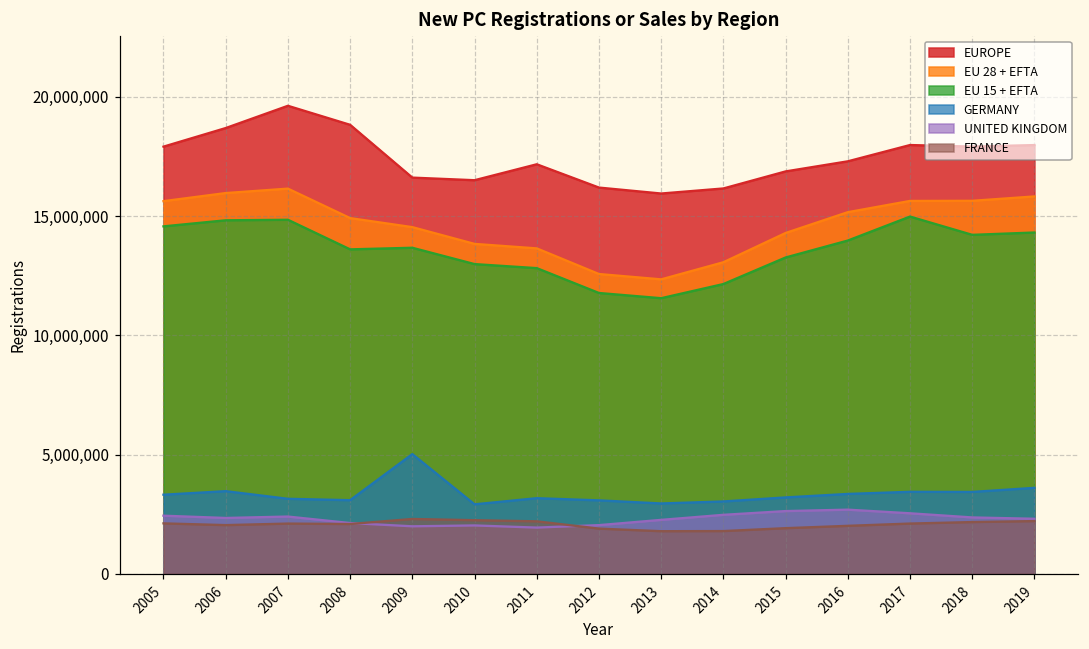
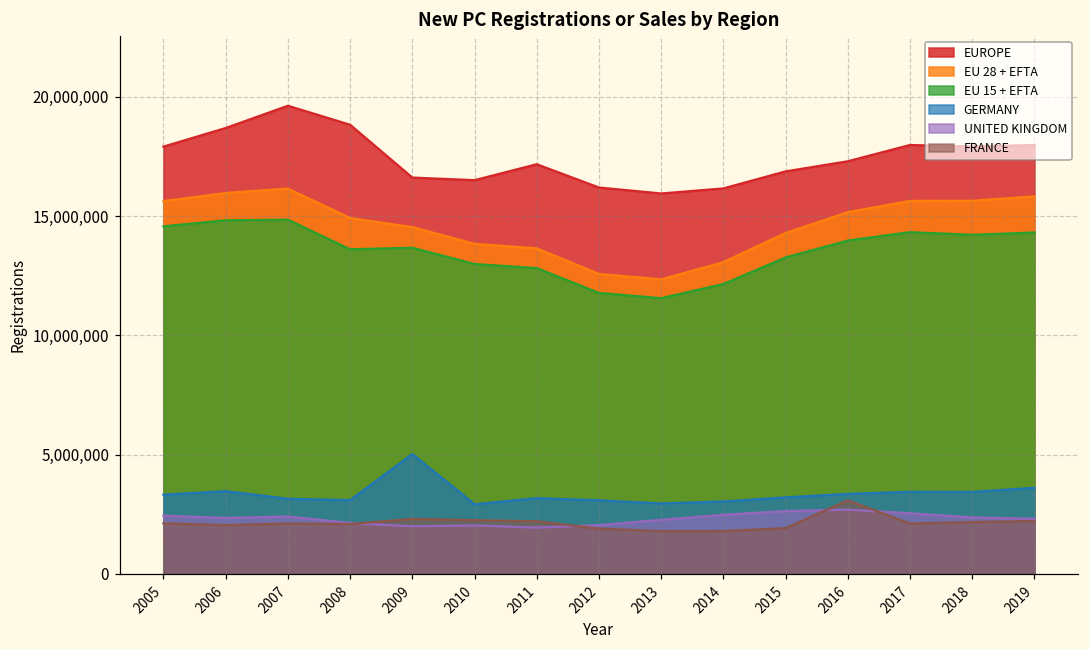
FRANCE, 2016: 2,000,000 -> 3,100,000
EU 15 + EFTA, 2017: 15,000,000 -> 14,300,000
